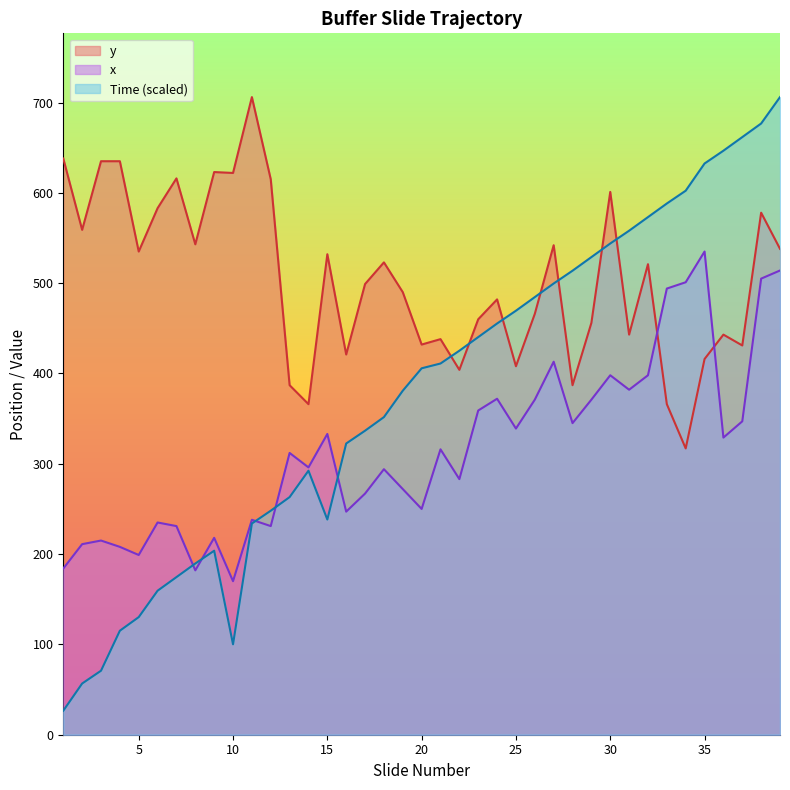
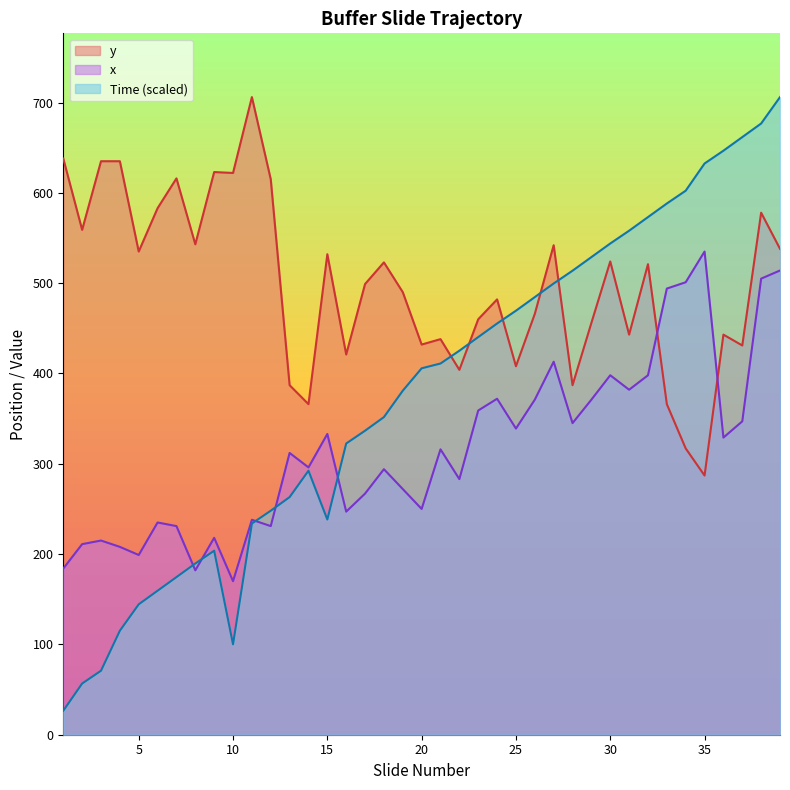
Time (scaled), 5: 130 -> 140
y, 30: 600 -> 520
y, 35: 420 -> 290
